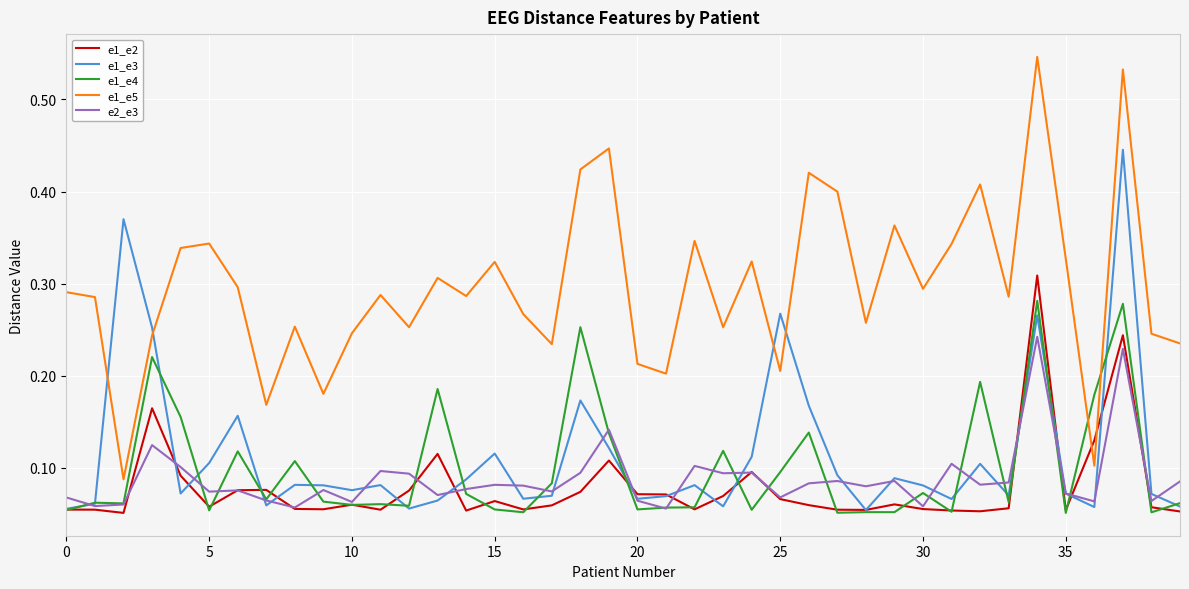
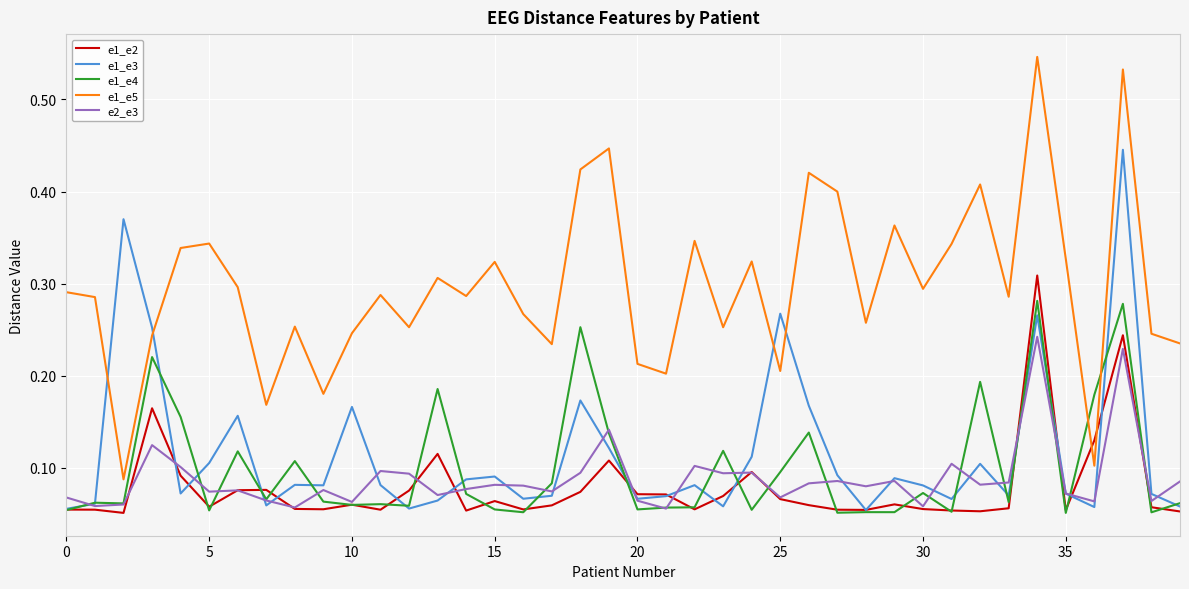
e1_e3, 10: 0.08 -> 0.17
e1_e3, 15: 0.12 -> 0.09
